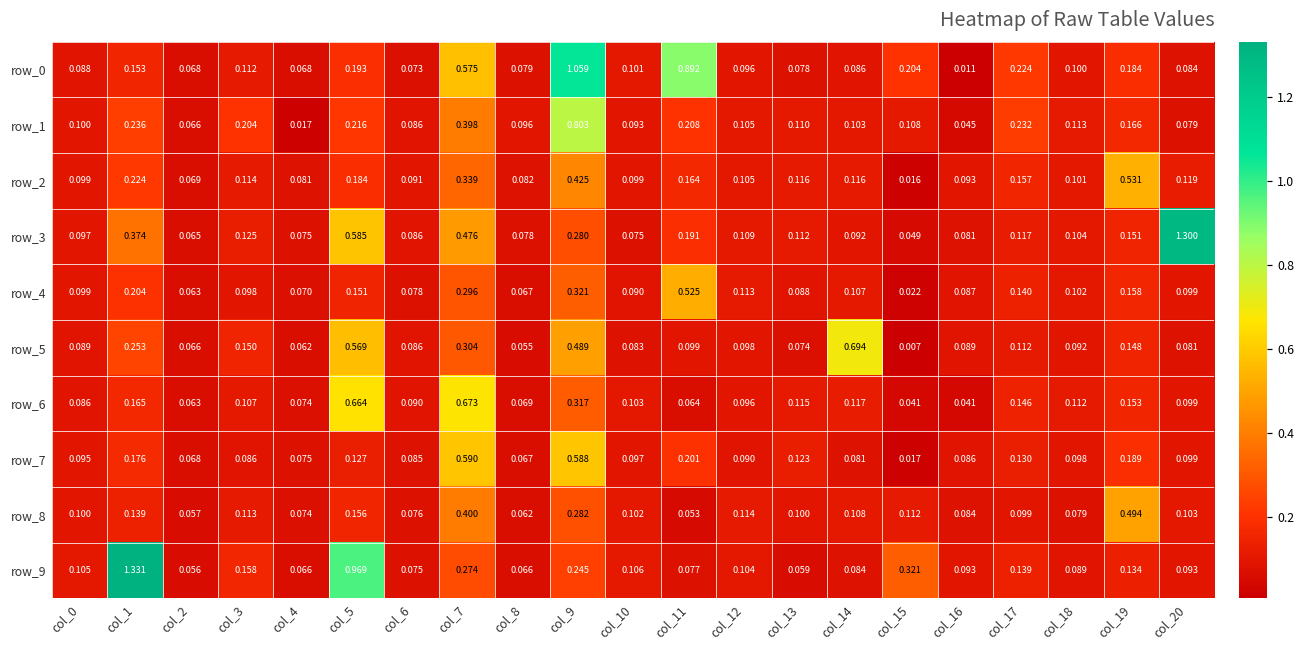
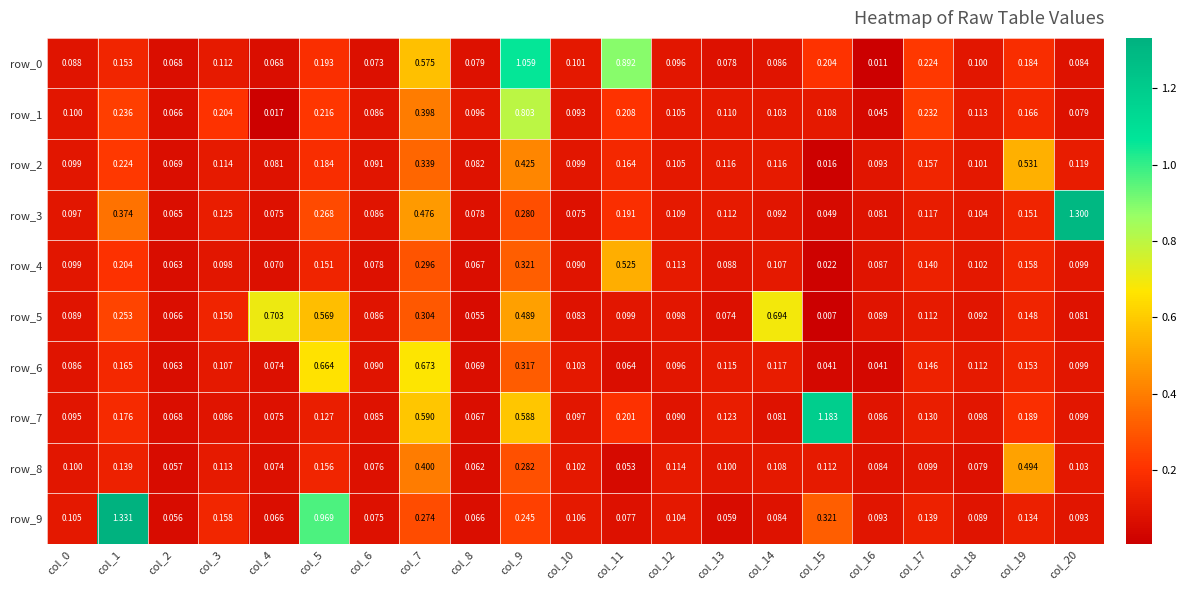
row_3, col_5: 0.585 -> 0.268
row_5, col_4: 0.062 -> 0.703
row_7, col_15: 0.017 -> 1.183
